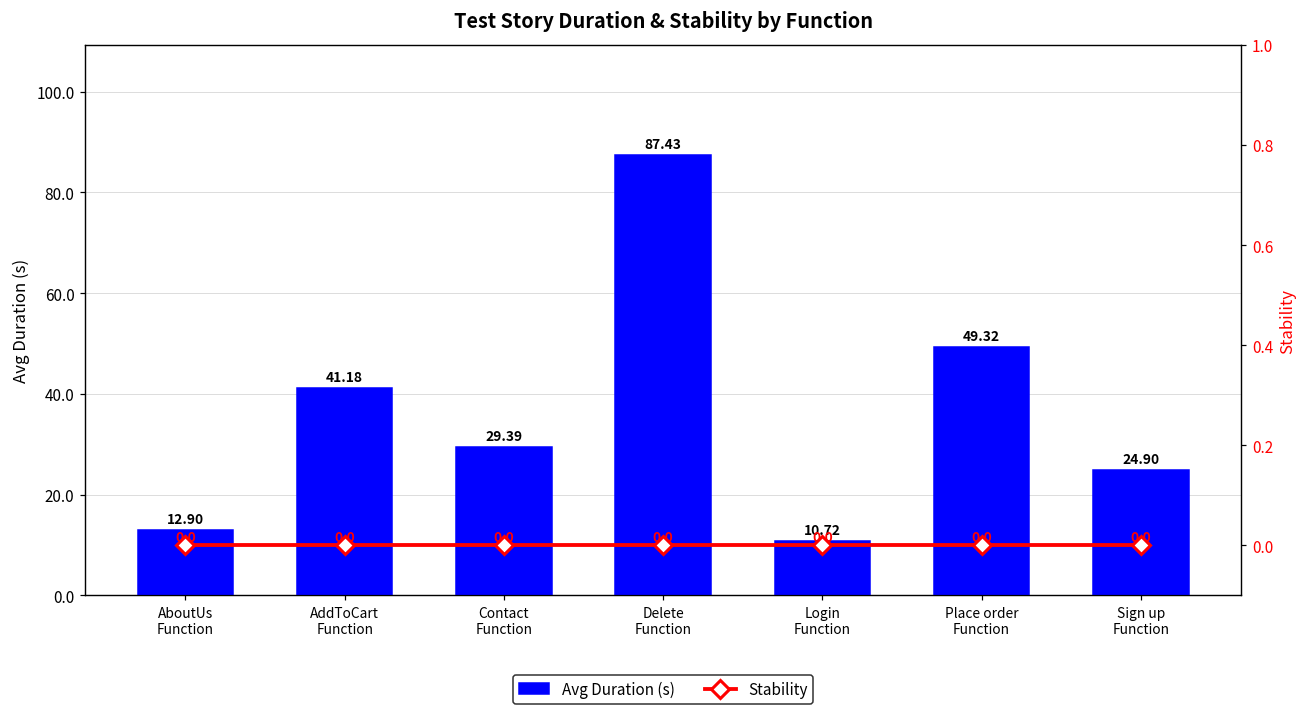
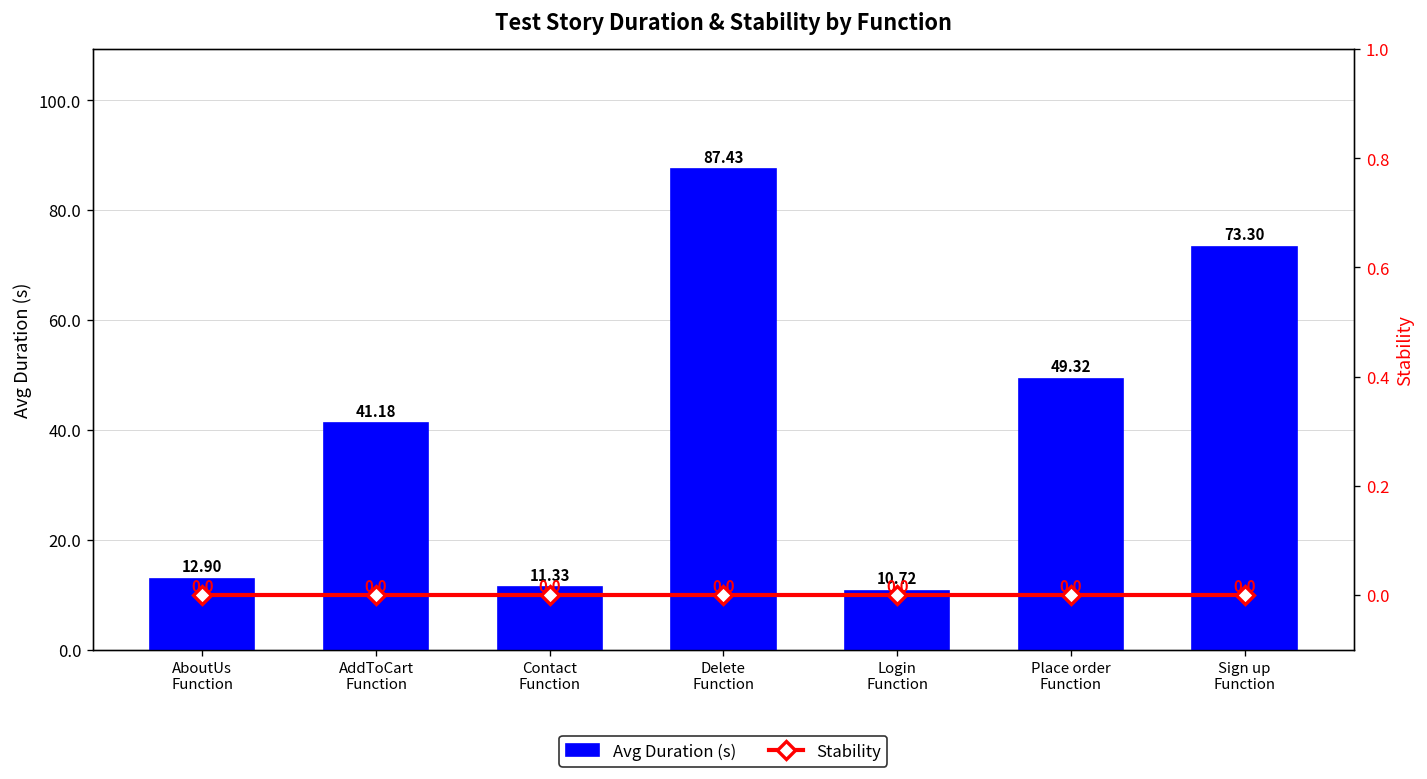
Avg Duration (s), Contact Function: 29.39 -> 11.33
Avg Duration (s), Sign up Function: 24.90 -> 73.30
